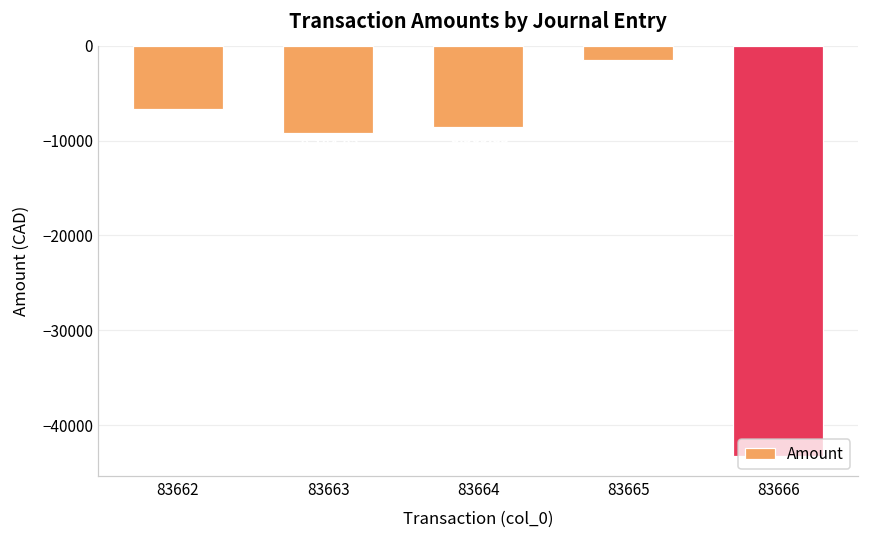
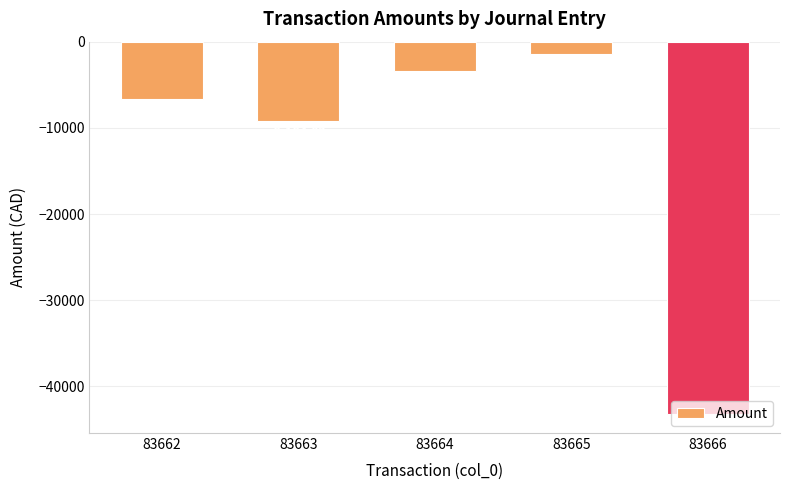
83664: -9000 -> -3000
